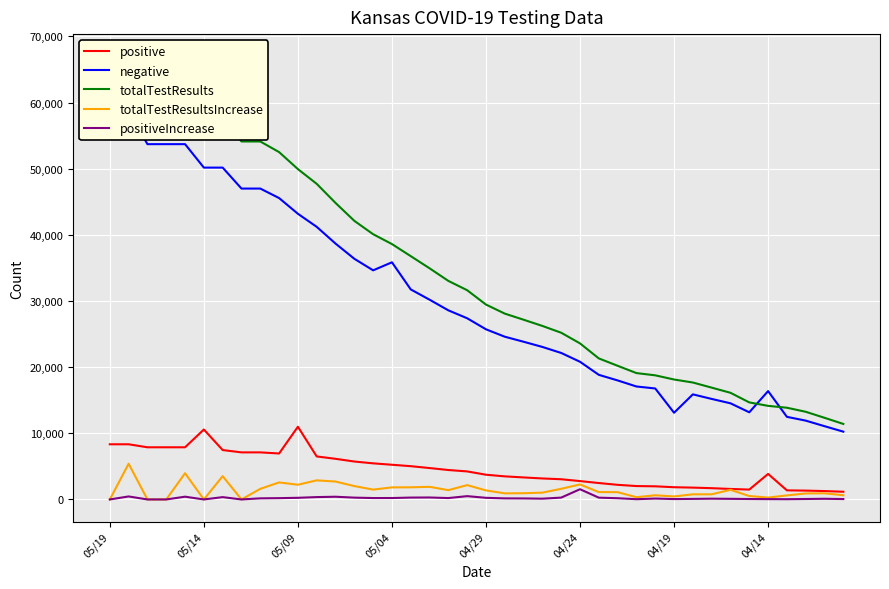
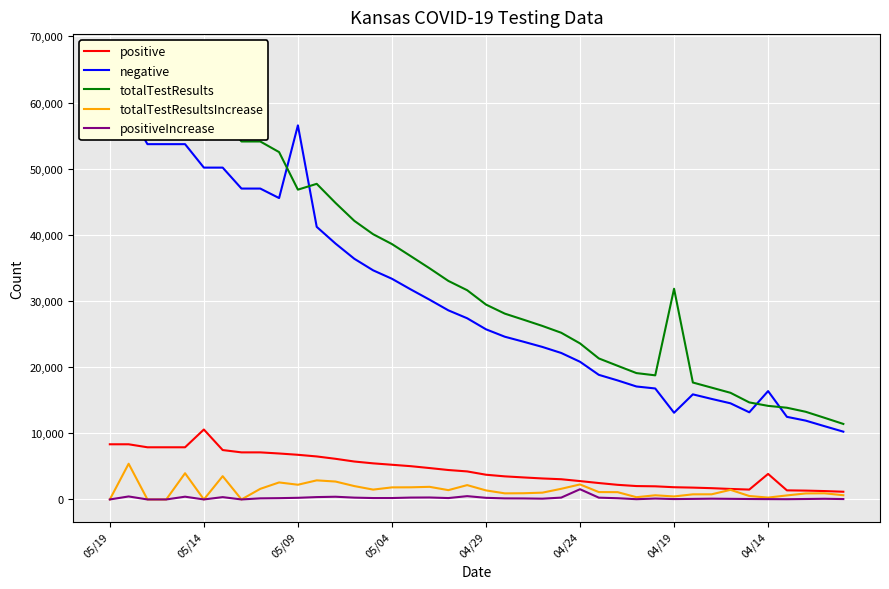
positive, 05/09: 11,000 -> 7,000
negative, 05/09: 43,000 -> 57,000
totalTestResults, 05/09: 50,000 -> 47,000
negative, 05/04: 36,000 -> 33,000
totalTestResults, 04/19: 18,000 -> 32,000
